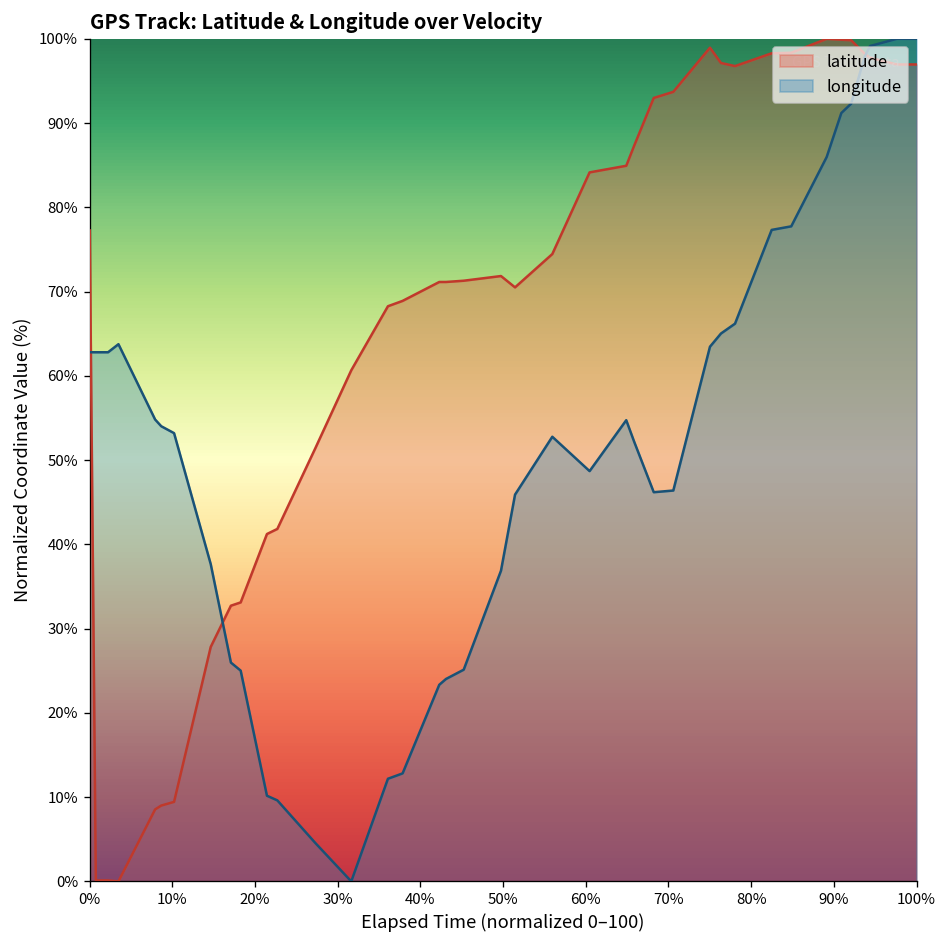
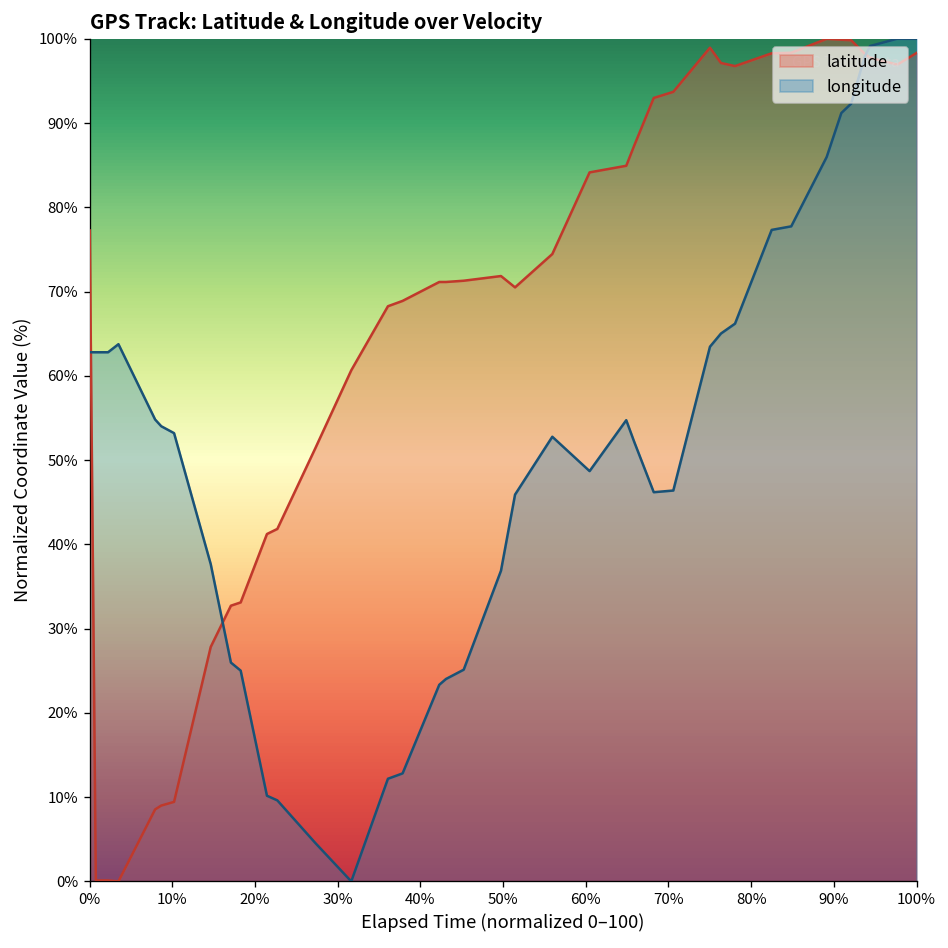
latitude, 100%: 97% -> 98%
